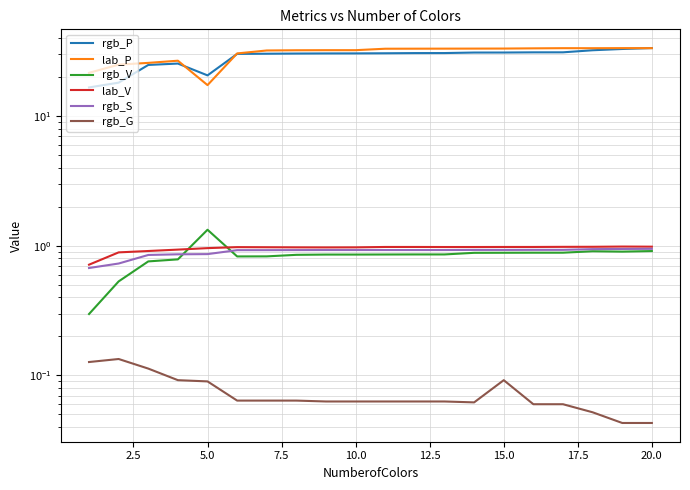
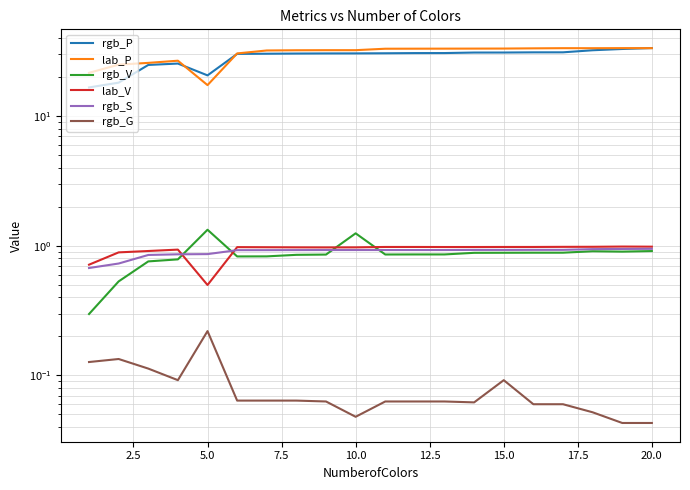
lab_V, 5.0: 1.0 -> 0.50
rgb_G, 5.0: 0.09 -> 0.22
rgb_V, 10.0: 0.9 -> 1.3
rgb_G, 10.0: 0.06 -> 0.048
